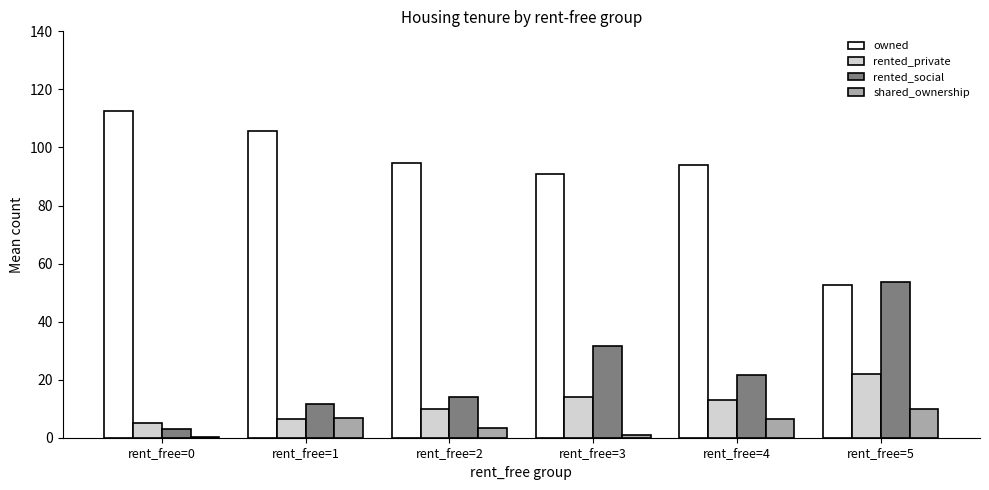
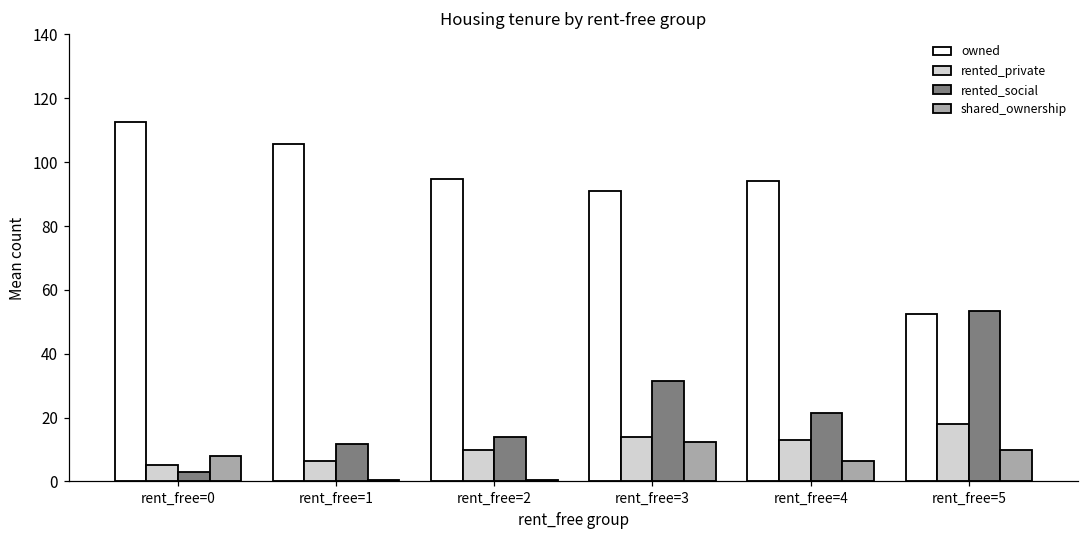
shared_ownership, rent_free=0: 0 -> 8
shared_ownership, rent_free=1: 7 -> 1
shared_ownership, rent_free=2: 3 -> 1
shared_ownership, rent_free=3: 1 -> 12
rented_private, rent_free=5: 22 -> 18
